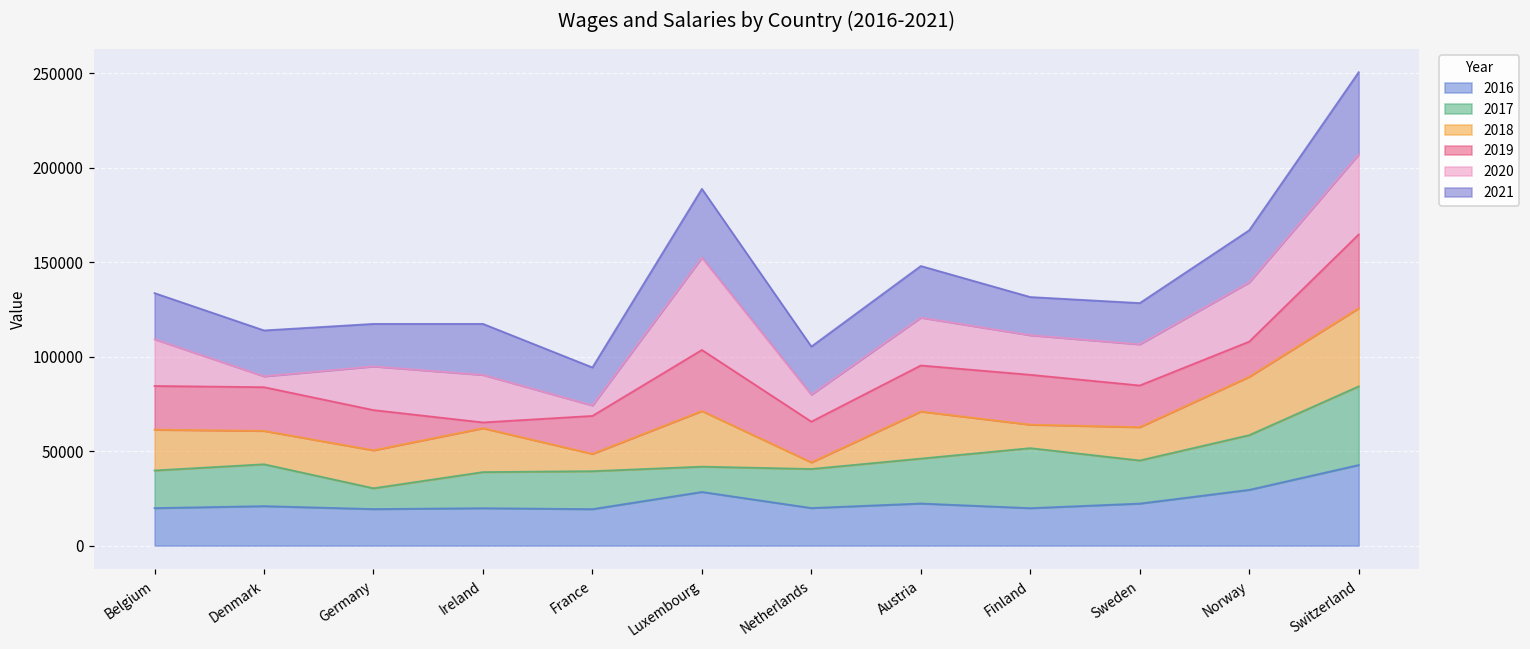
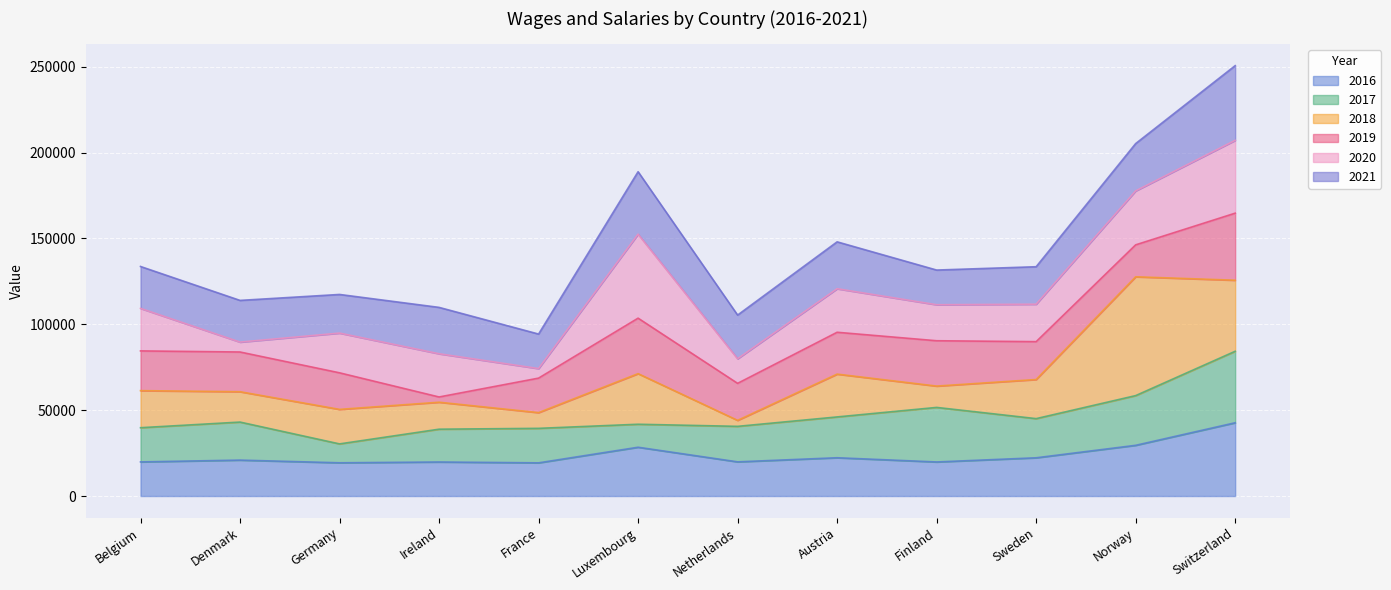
2018, Ireland: 23000 -> 16000
2018, Sweden: 18000 -> 23000
2018, Norway: 31000 -> 69000
